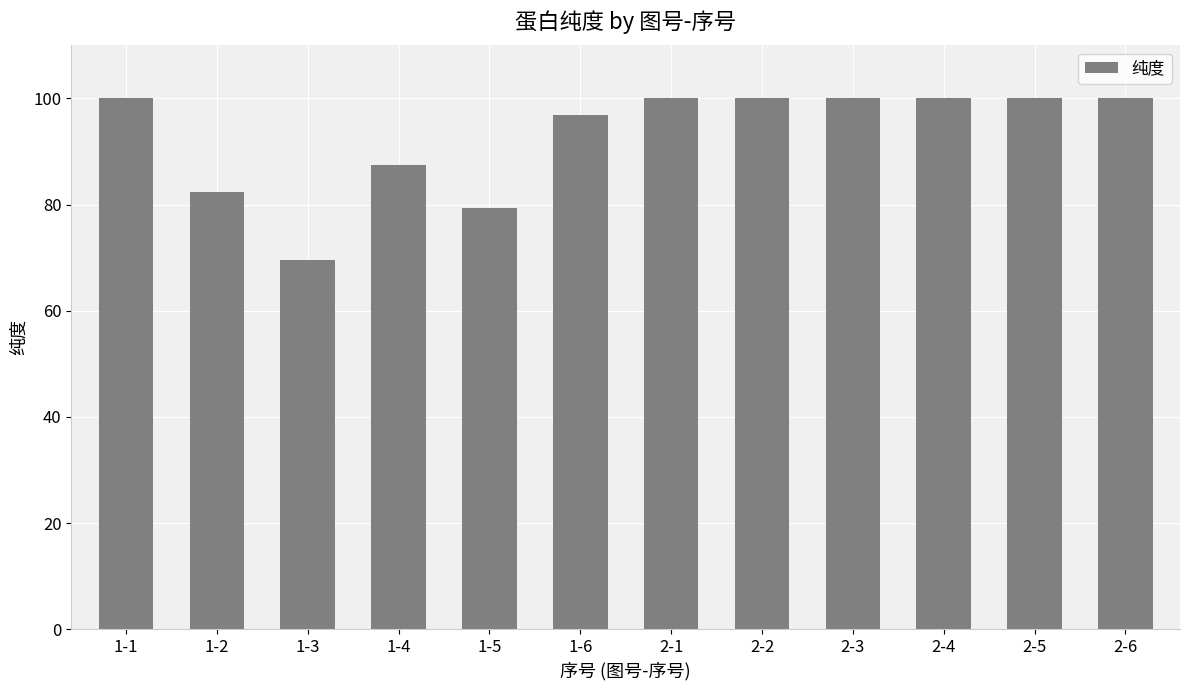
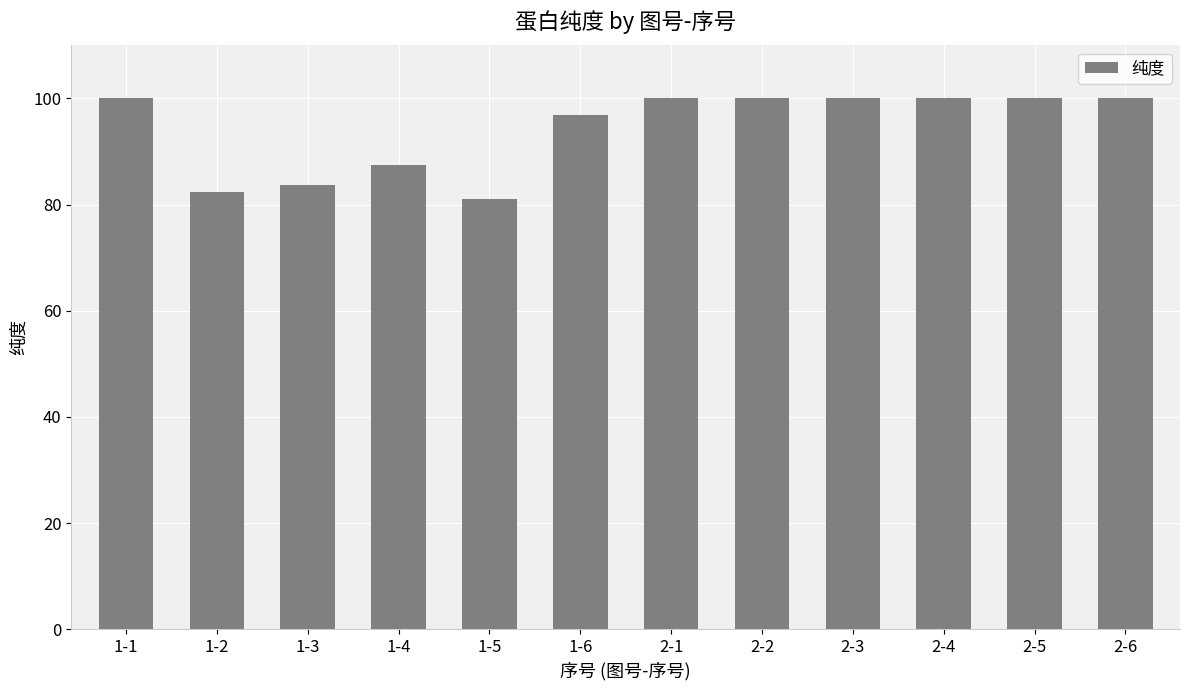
1-3: 70 -> 84
1-5: 79 -> 81
